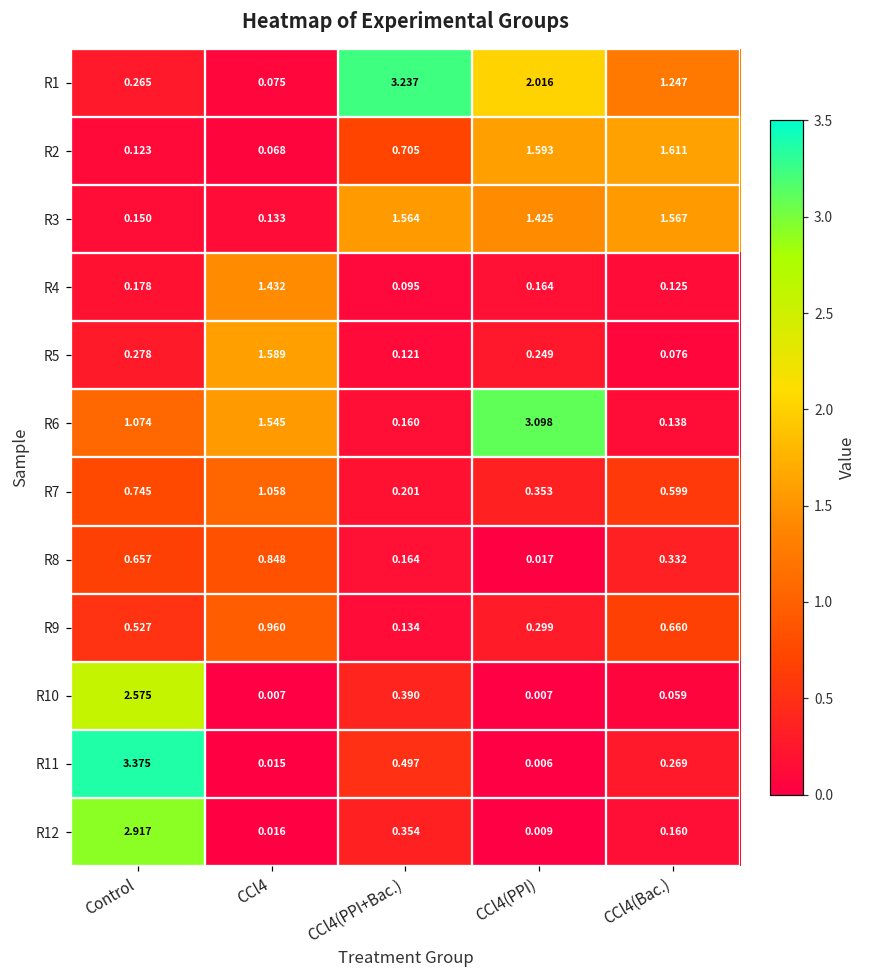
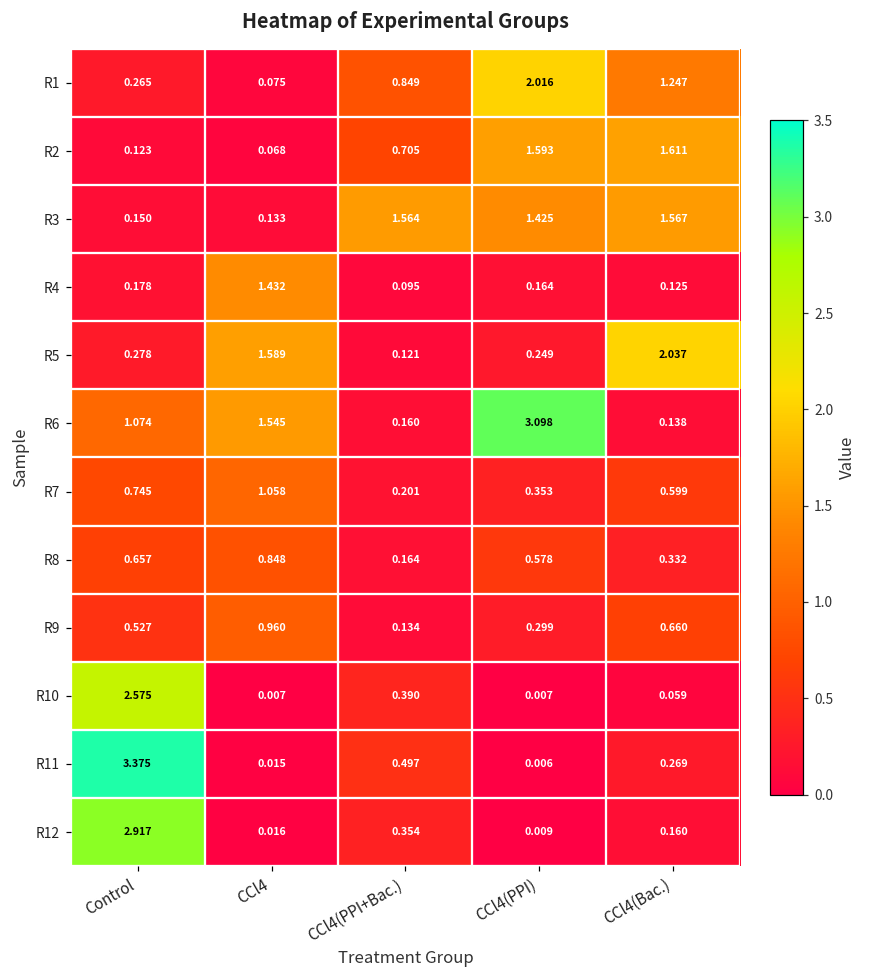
R1, CCl4(PPI+Bac.): 3.237 -> 0.849
R5, CCl4(Bac.): 0.076 -> 2.037
R8, CCl4(PPI): 0.017 -> 0.578
